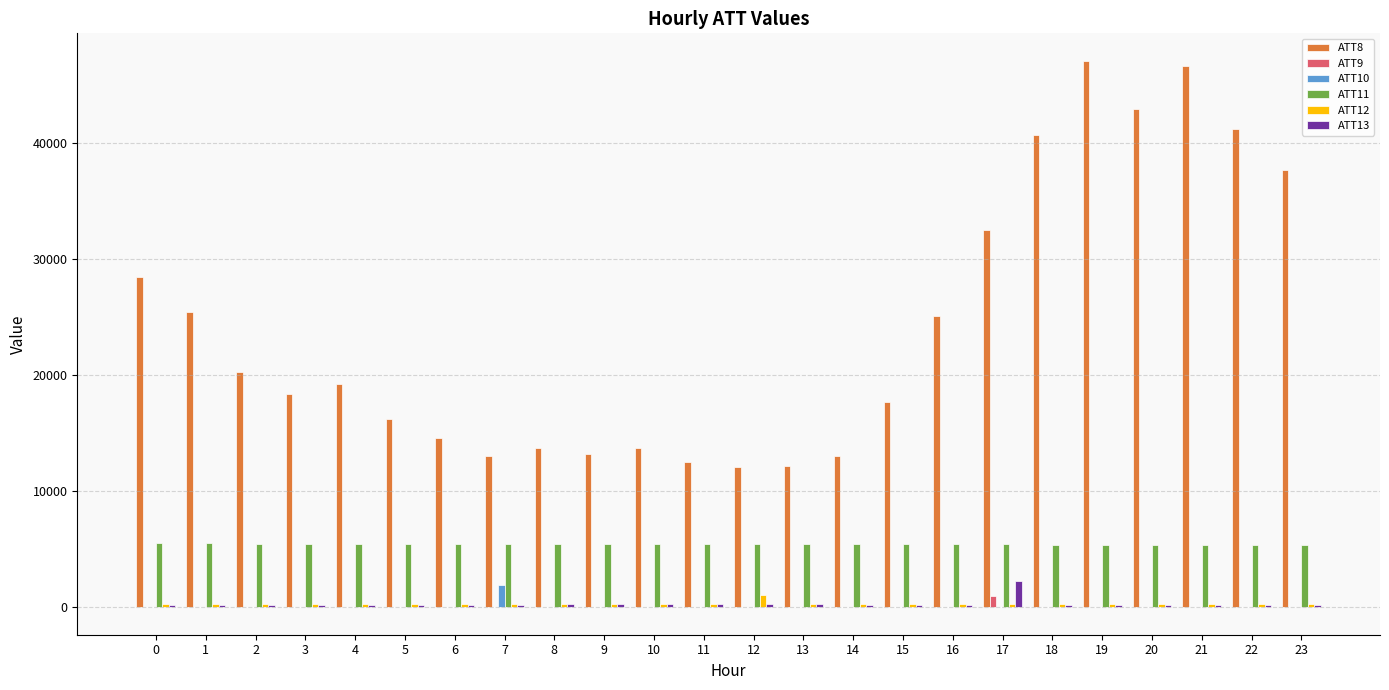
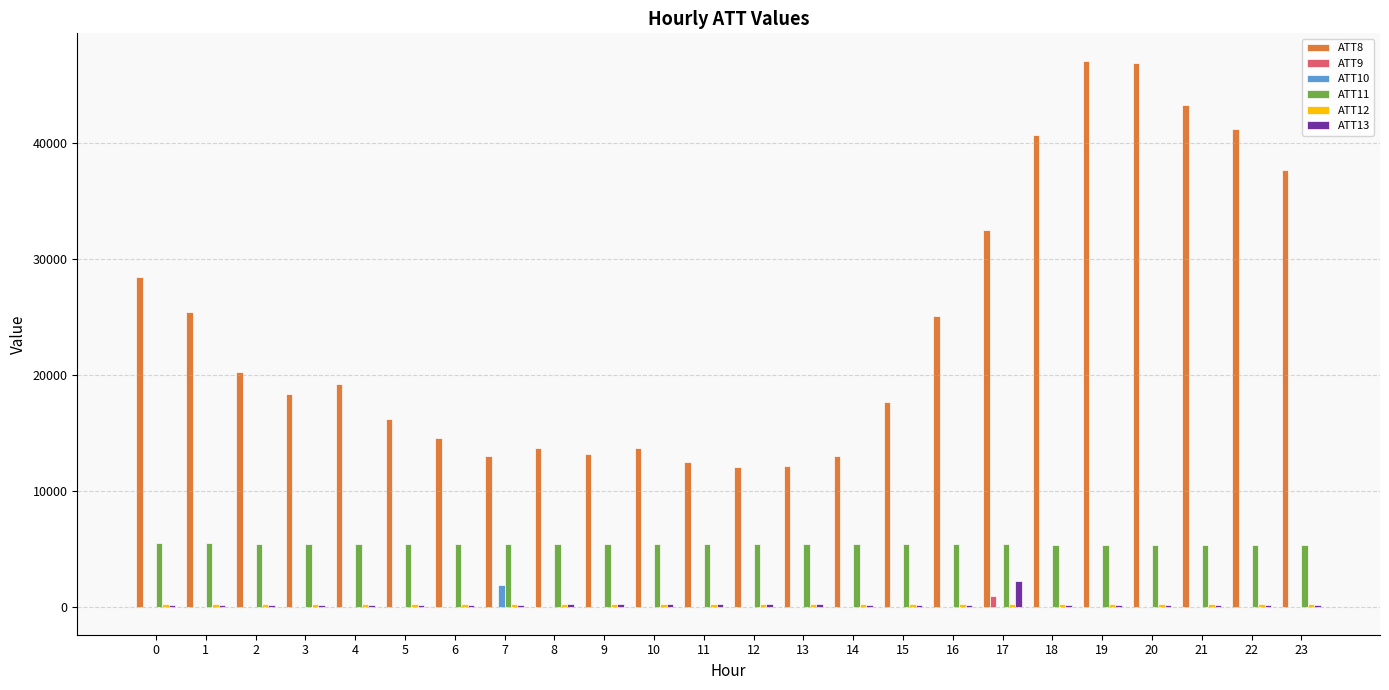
ATT12, 12: 1100 -> 200
ATT8, 20: 42900 -> 46900
ATT8, 21: 46600 -> 43300
